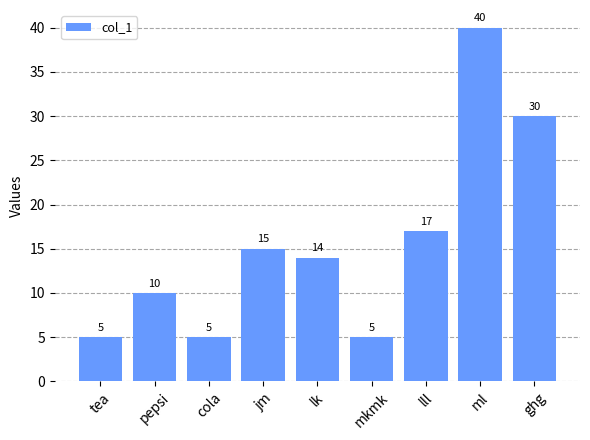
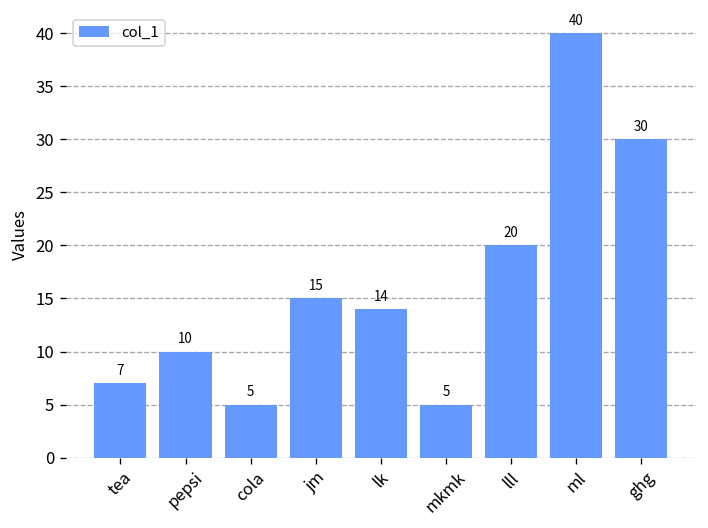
tea: 5 -> 7
lll: 17 -> 20
